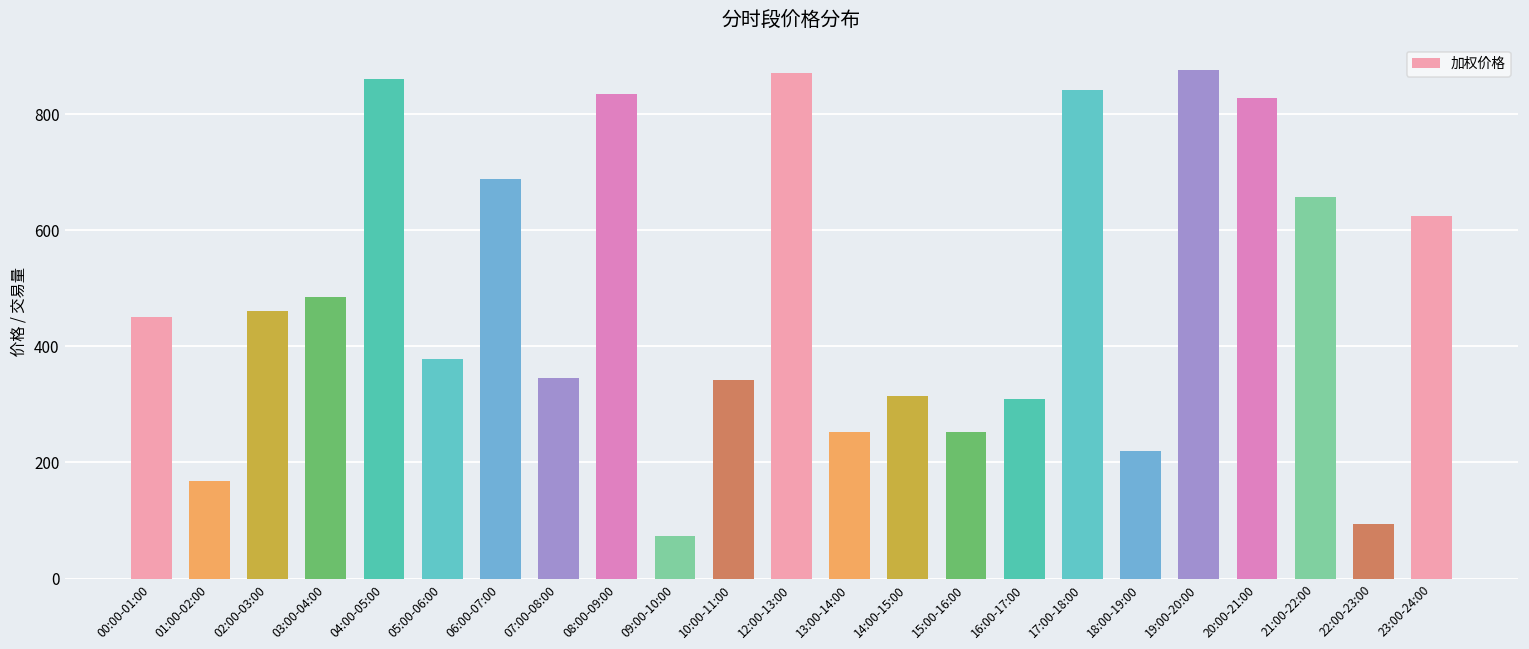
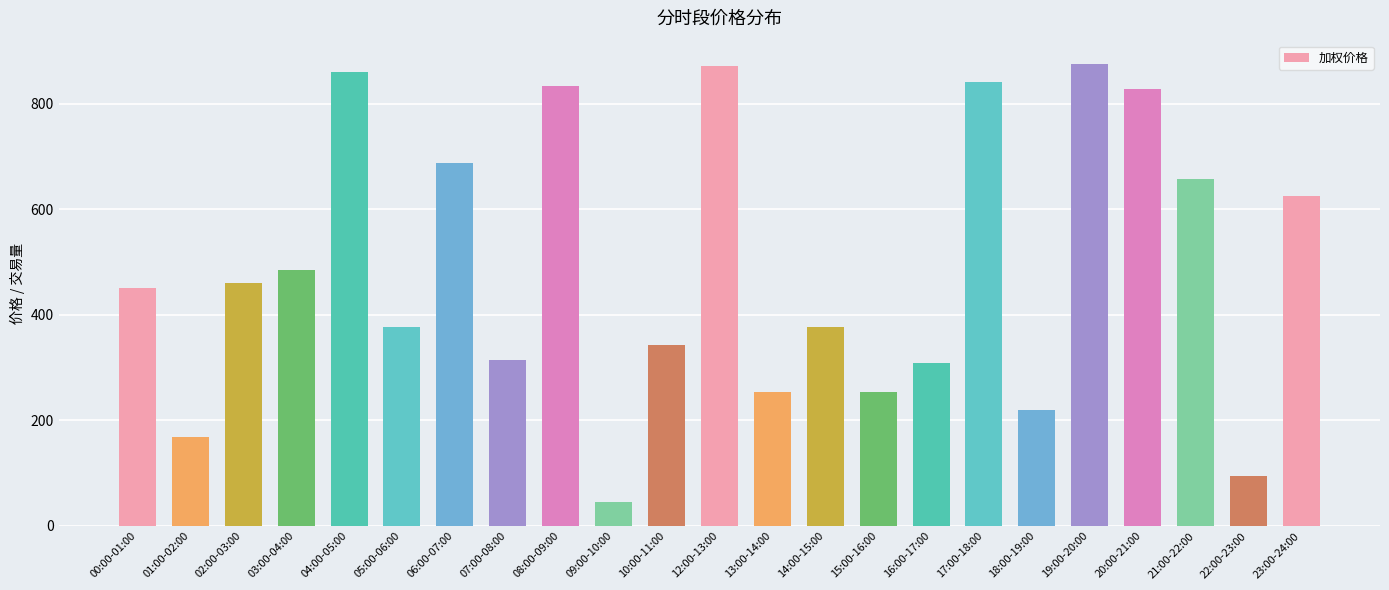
07:00-08:00: 350 -> 310
09:00-10:00: 70 -> 50
14:00-15:00: 310 -> 380
